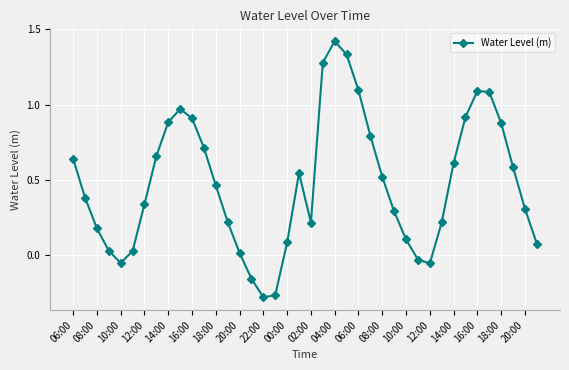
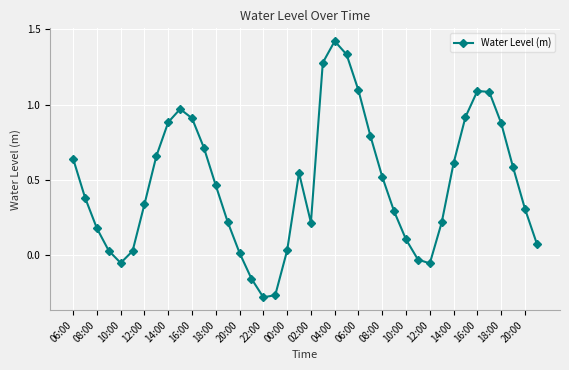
00:00: 0.08 -> 0.03
